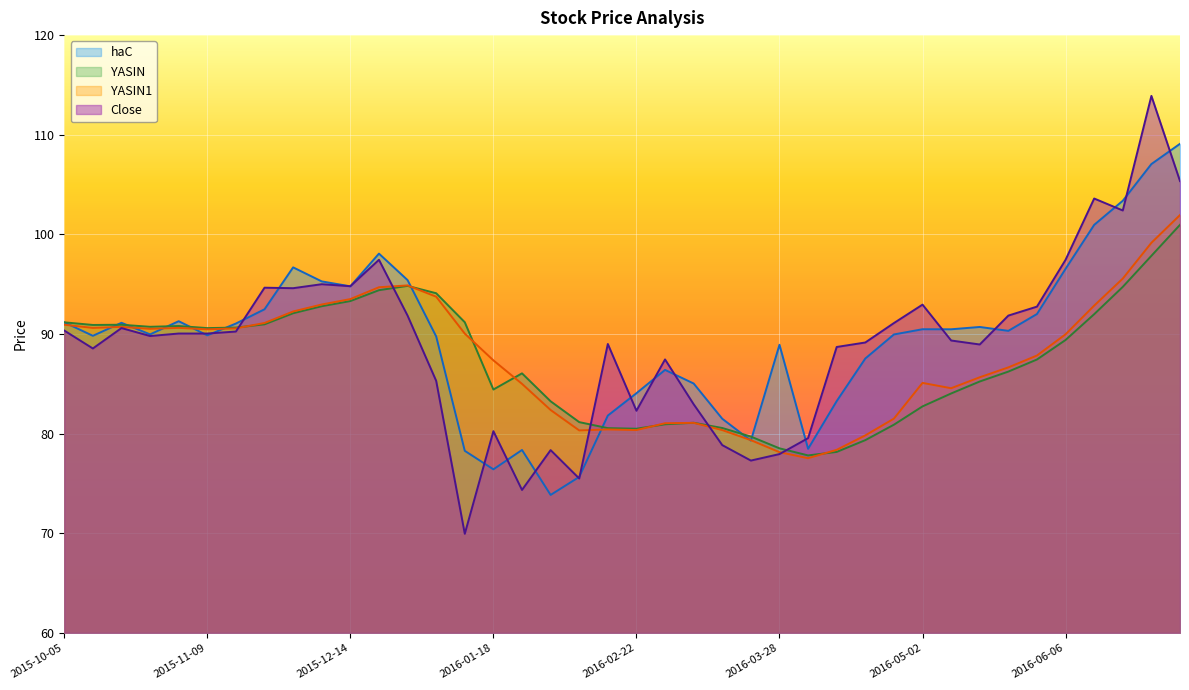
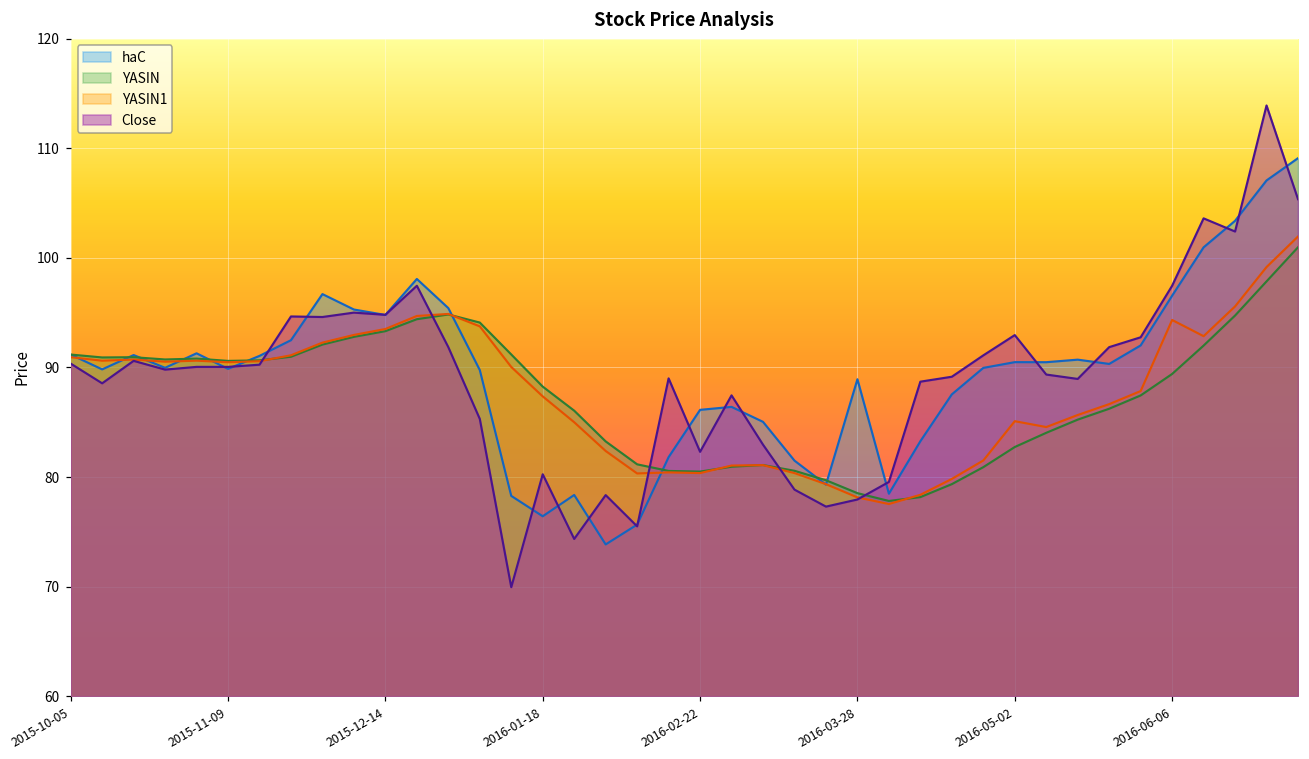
YASIN, 2016-01-18: 84 -> 88
haC, 2016-02-22: 84 -> 86
YASIN1, 2016-06-06: 90 -> 94
